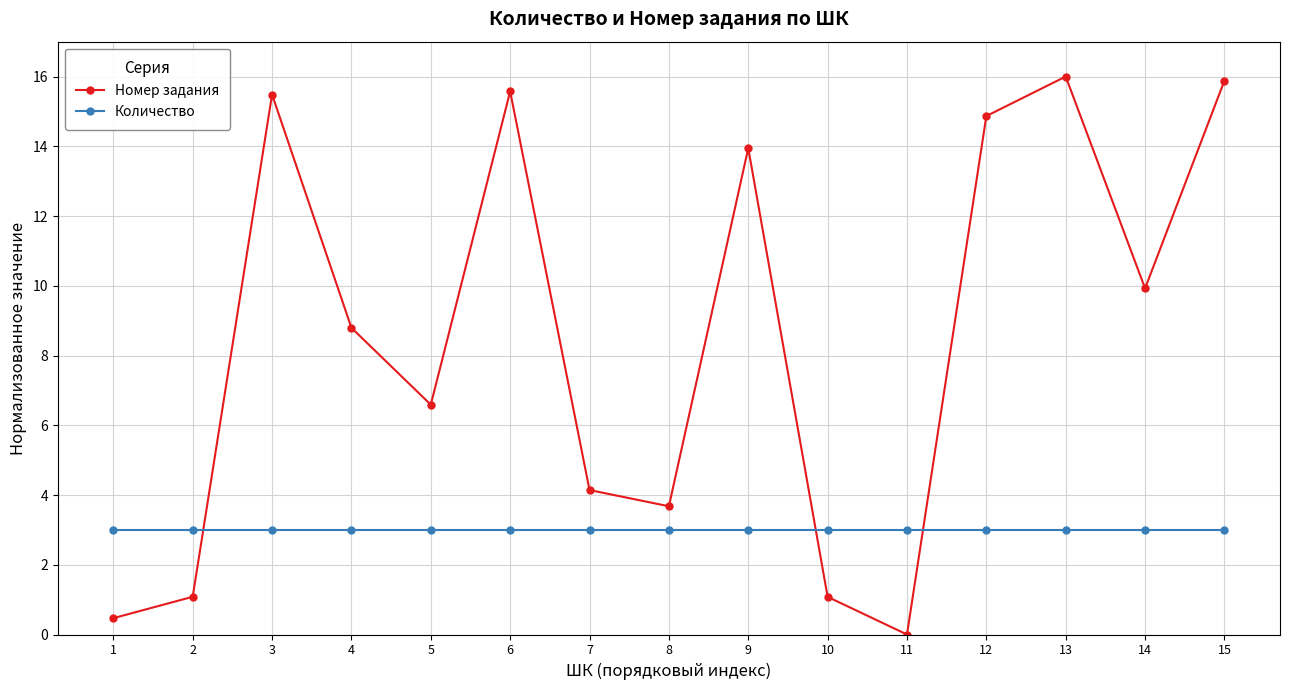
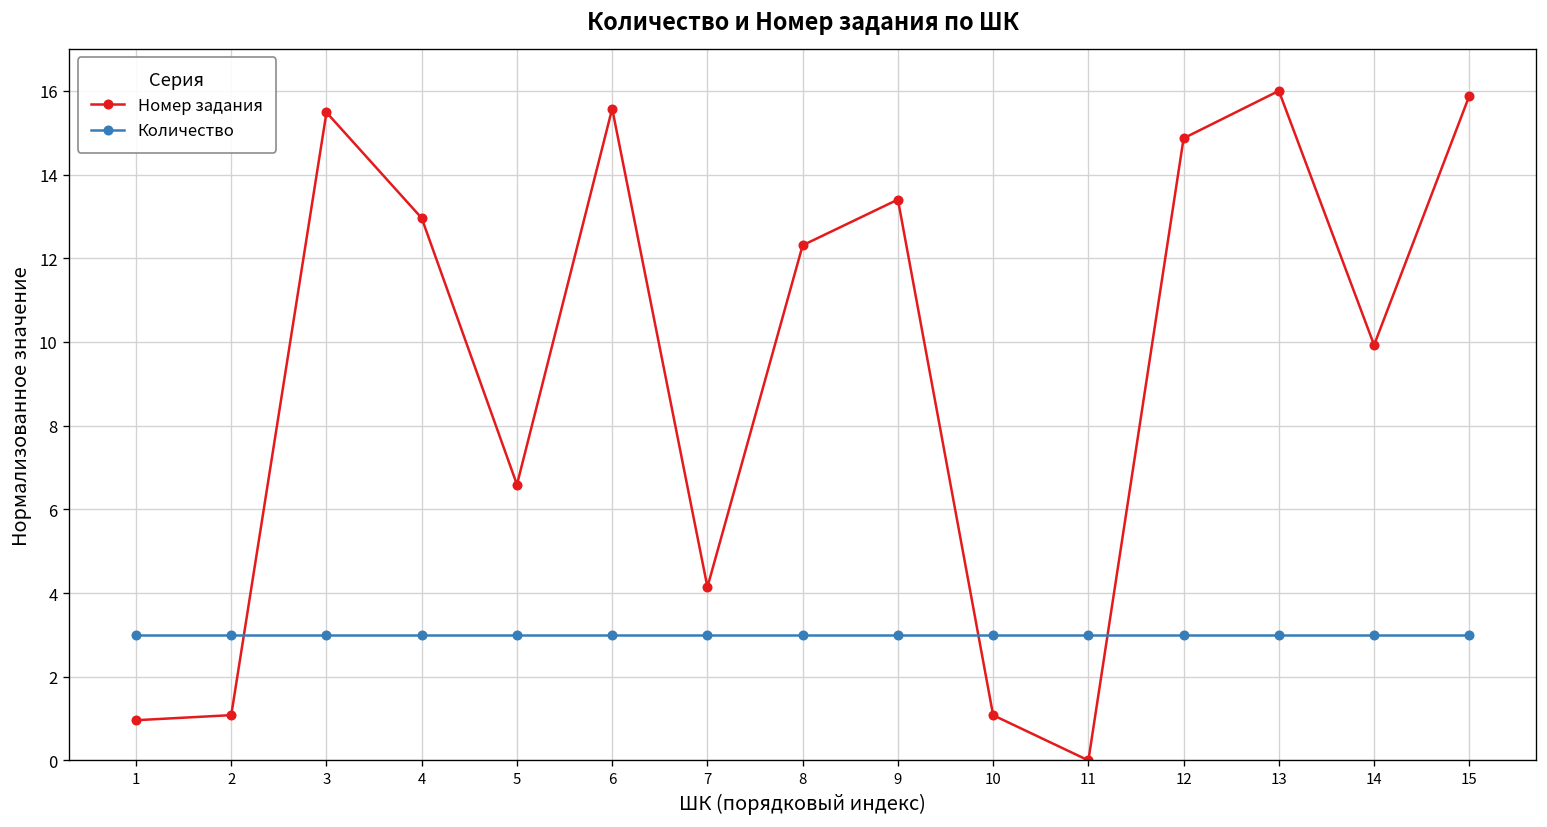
Номер задания, 1: 0.5 -> 1.0
Номер задания, 4: 8.8 -> 13.0
Номер задания, 8: 3.7 -> 12.3
Номер задания, 9: 13.9 -> 13.4
